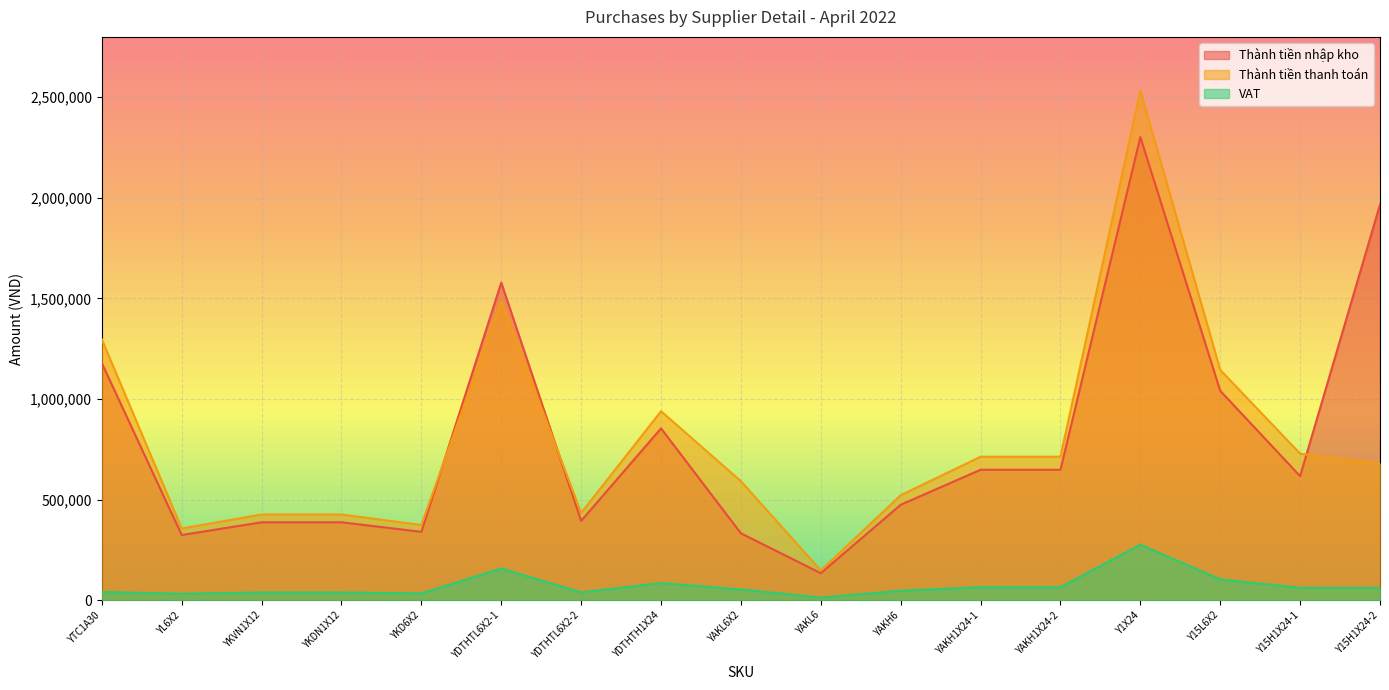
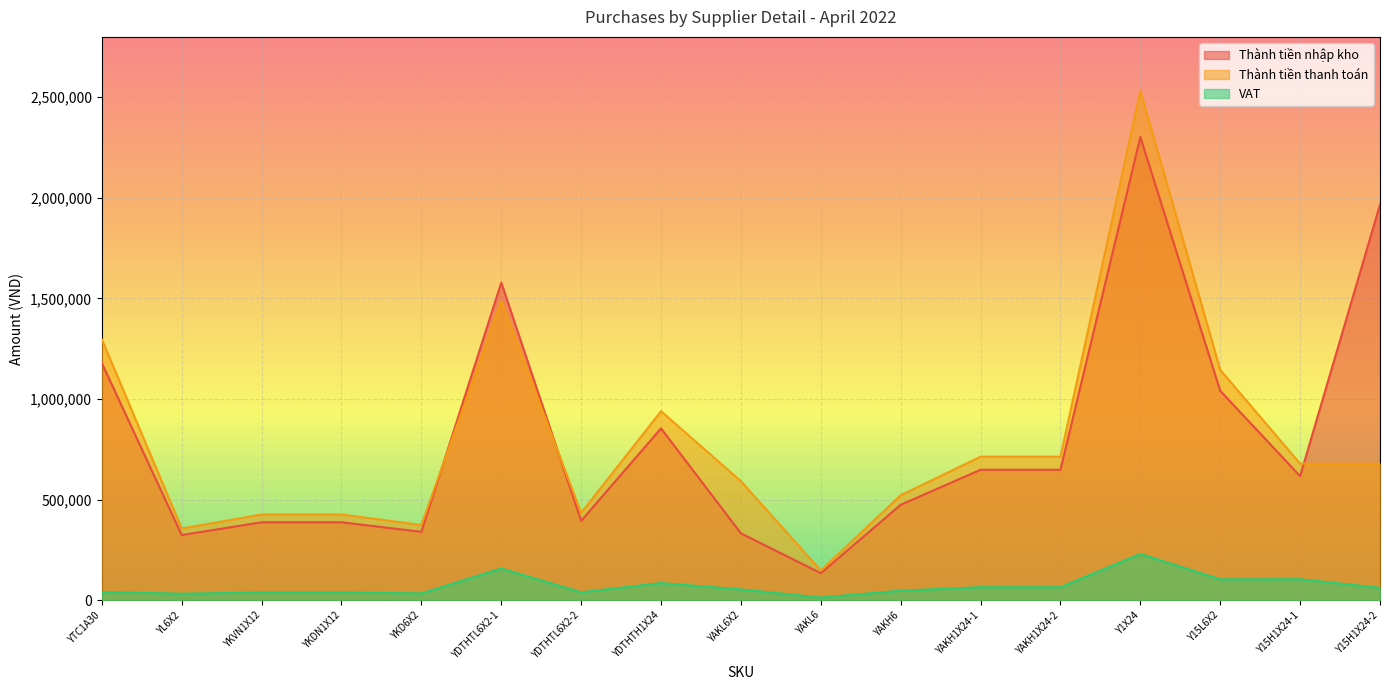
VAT, Y1X24: 280,000 -> 230,000
Thành tiền thanh toán, Y15H1X24-1: 730,000 -> 680,000
VAT, Y15H1X24-1: 60,000 -> 100,000
